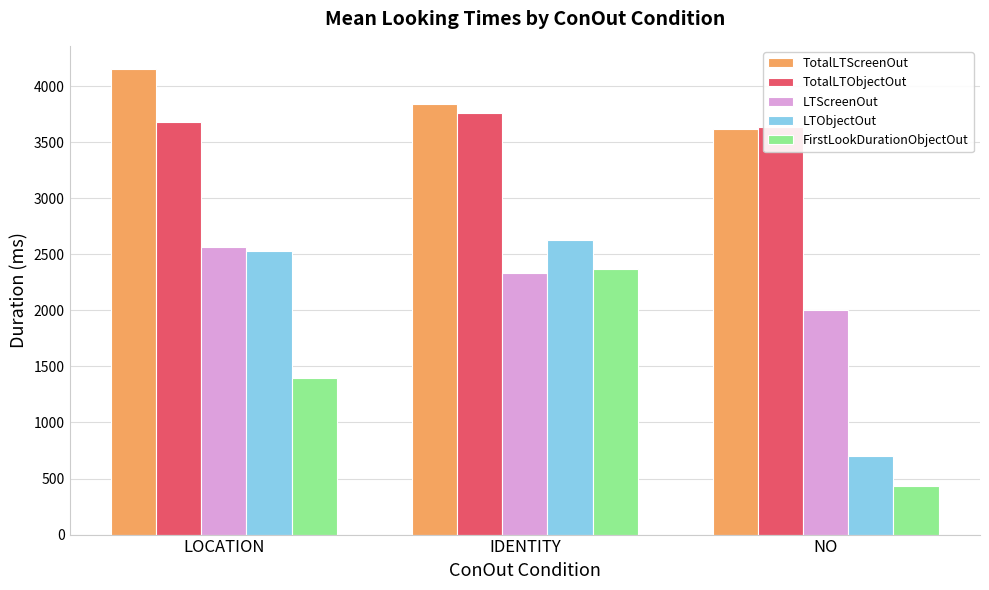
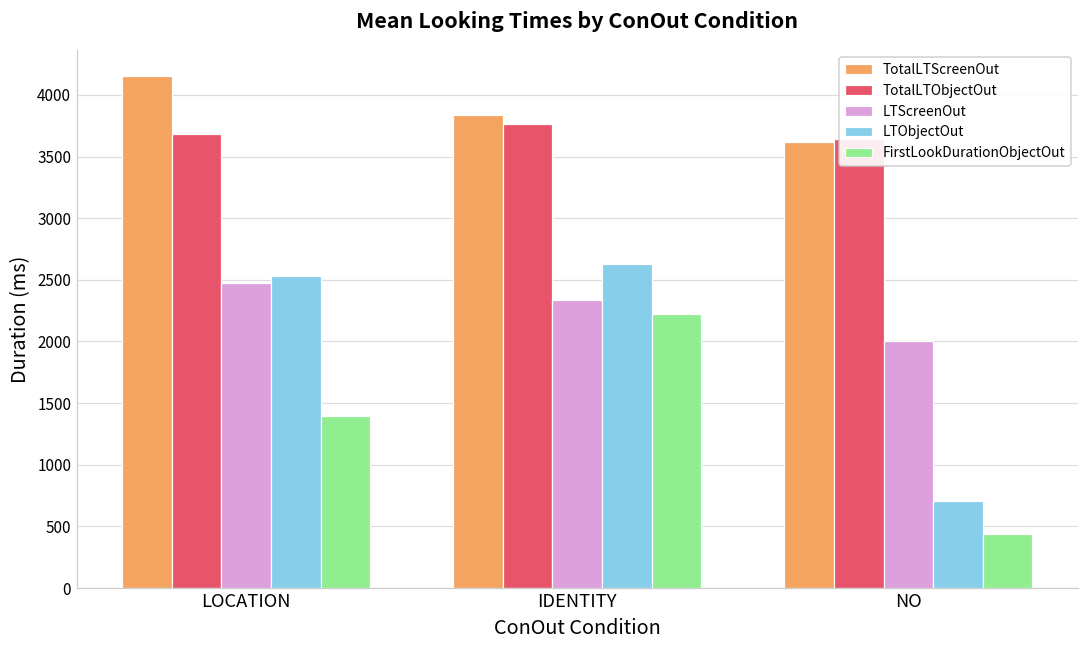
LTScreenOut, LOCATION: 2560 -> 2480
FirstLookDurationObjectOut, IDENTITY: 2370 -> 2220
